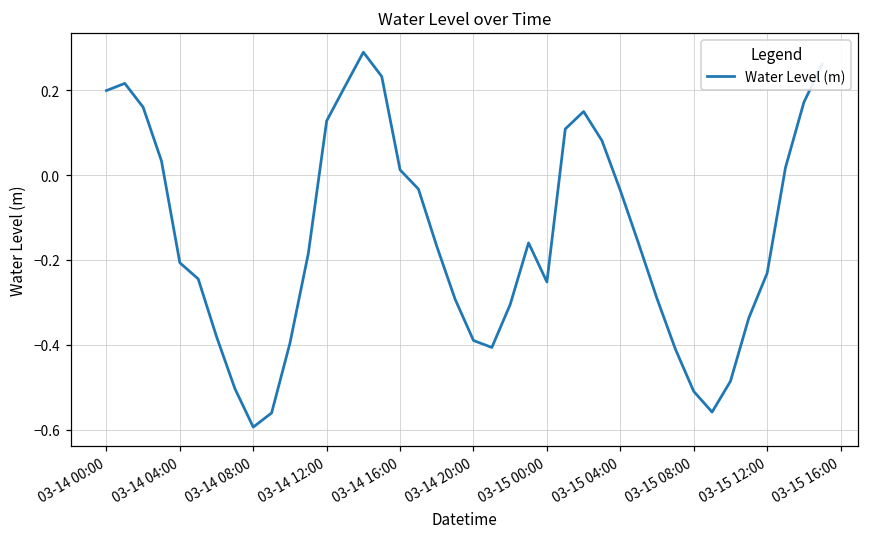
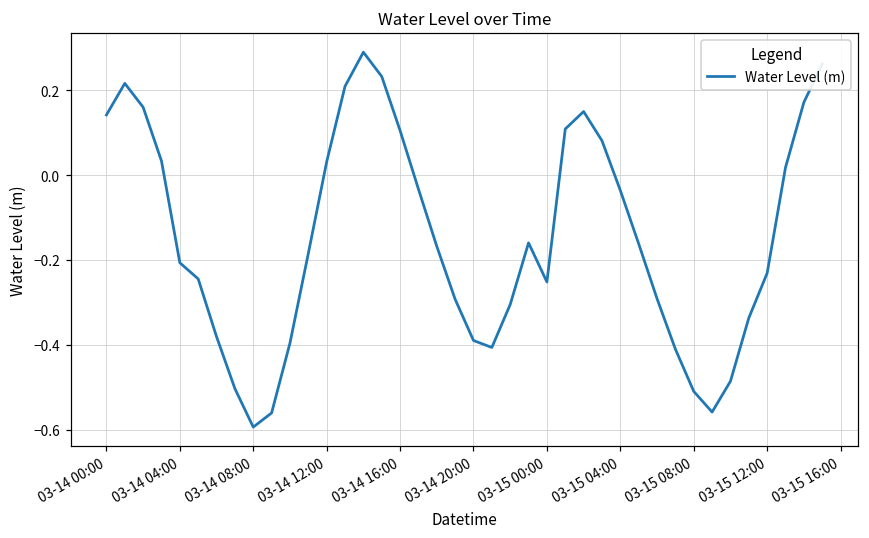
03-14 00:00: 0.20 -> 0.14
03-14 12:00: 0.13 -> 0.03
03-14 16:00: 0.01 -> 0.11
